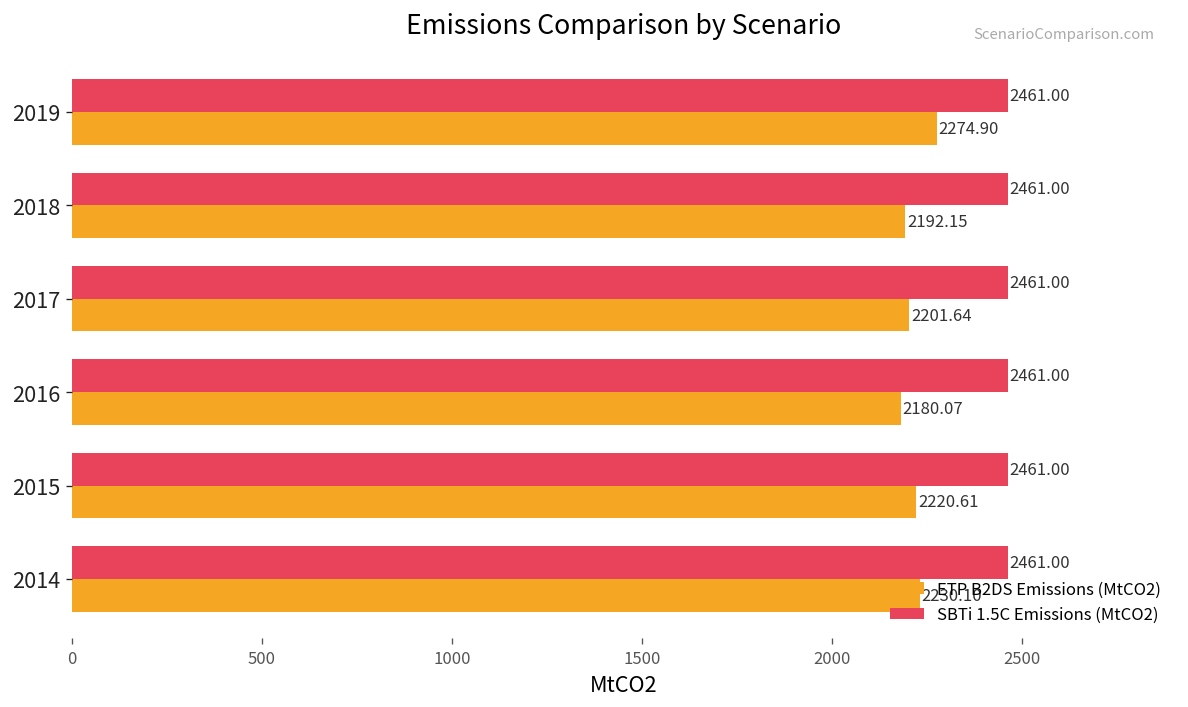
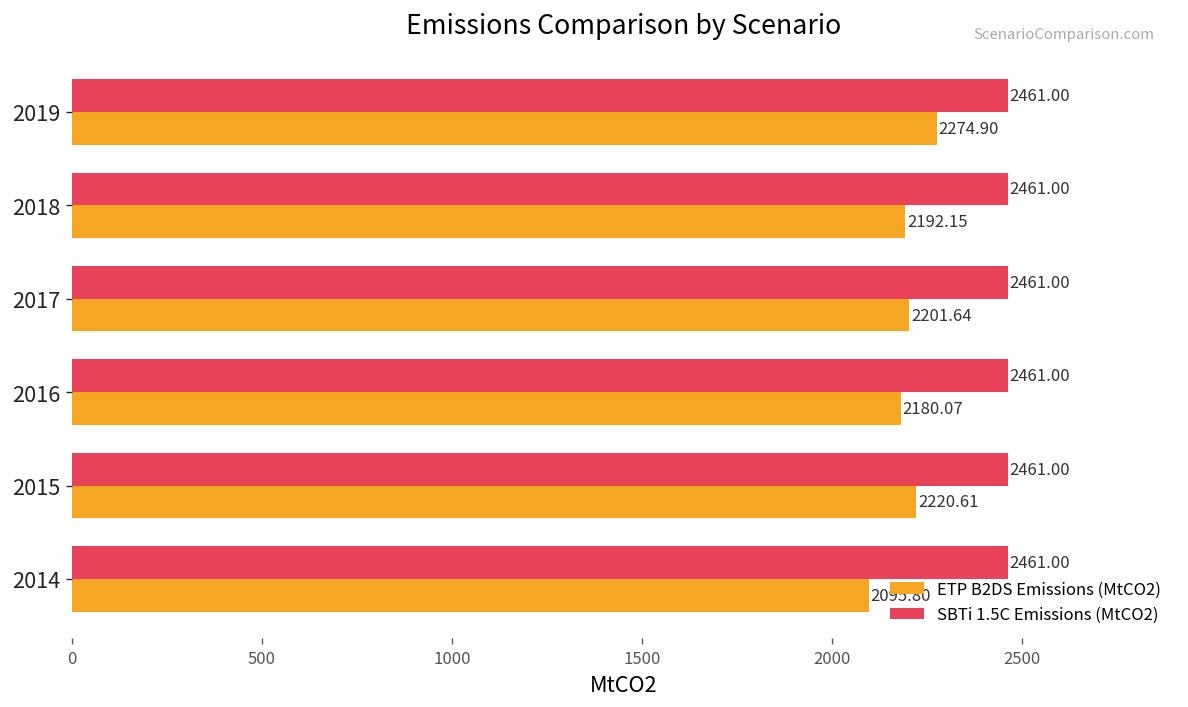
ETP B2DS Emissions (MtCO2), 2014: 2230.10 -> 2095.80
